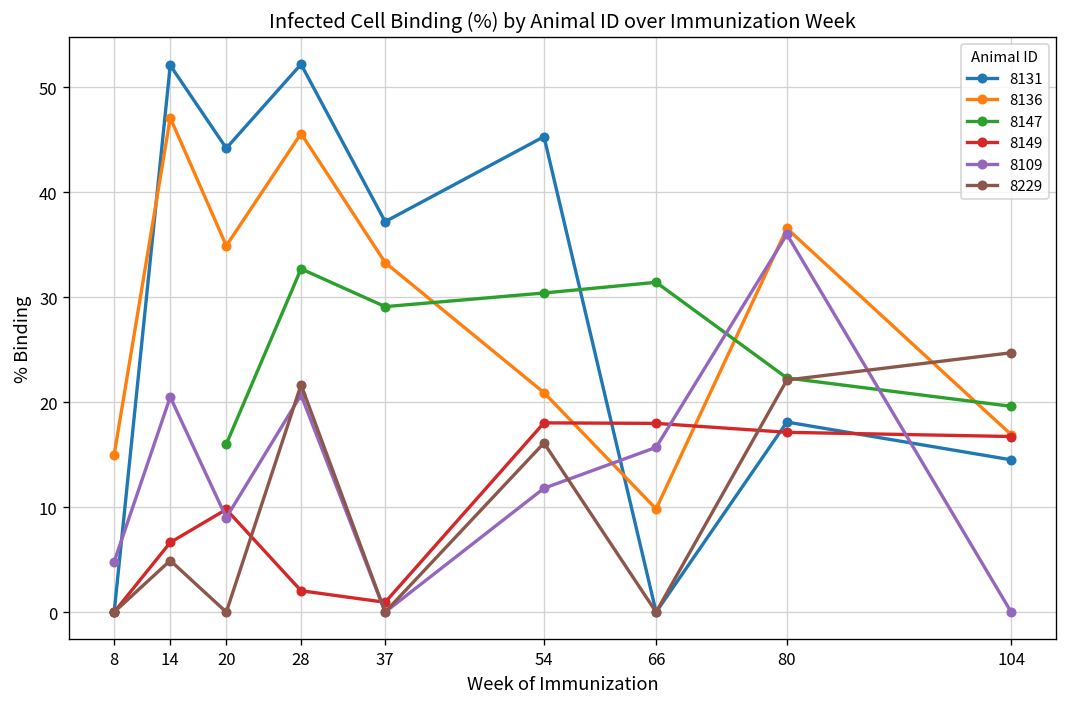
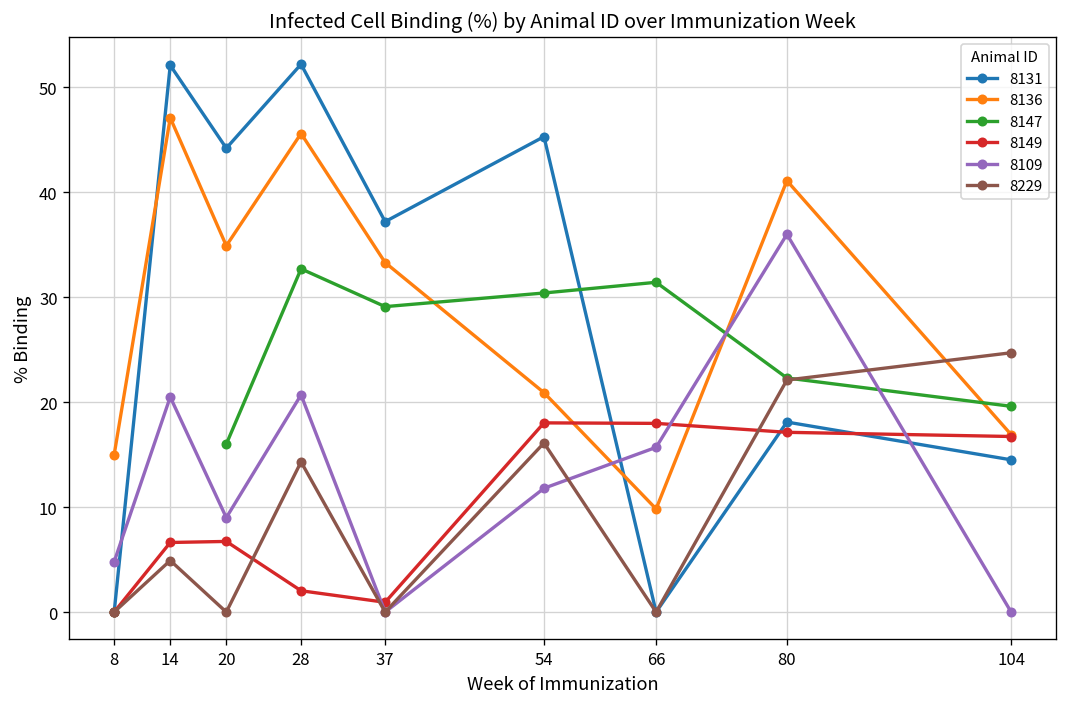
8149, 20: 10 -> 7
8229, 28: 22 -> 14
8136, 80: 37 -> 41
